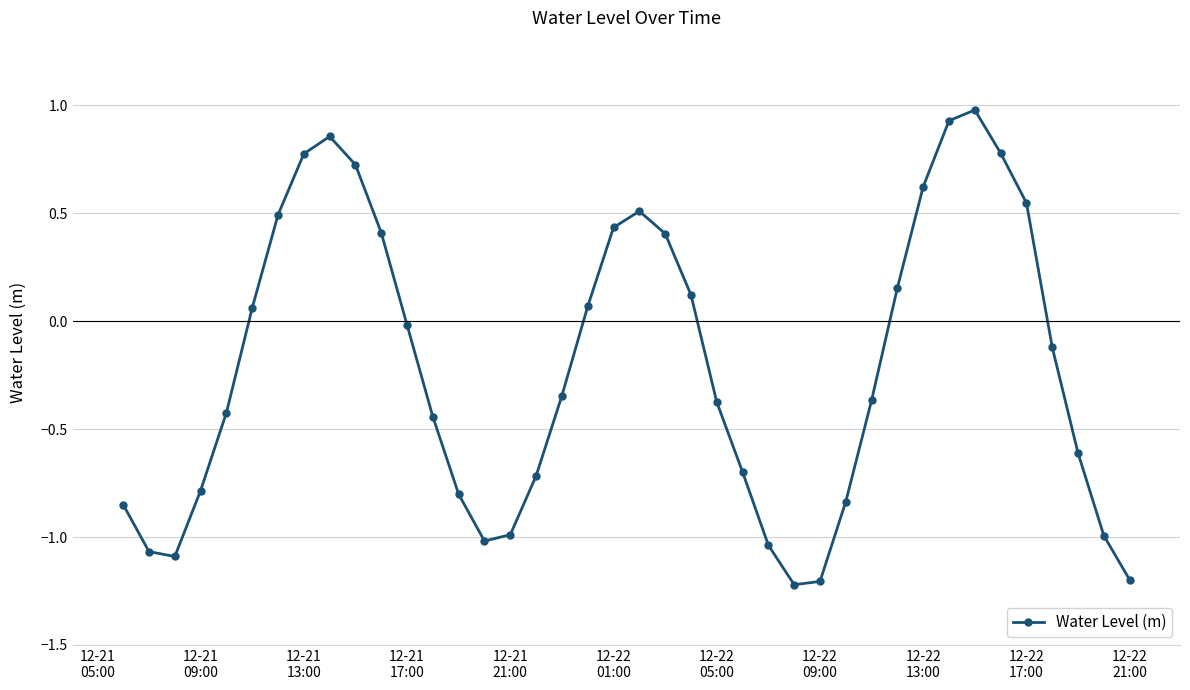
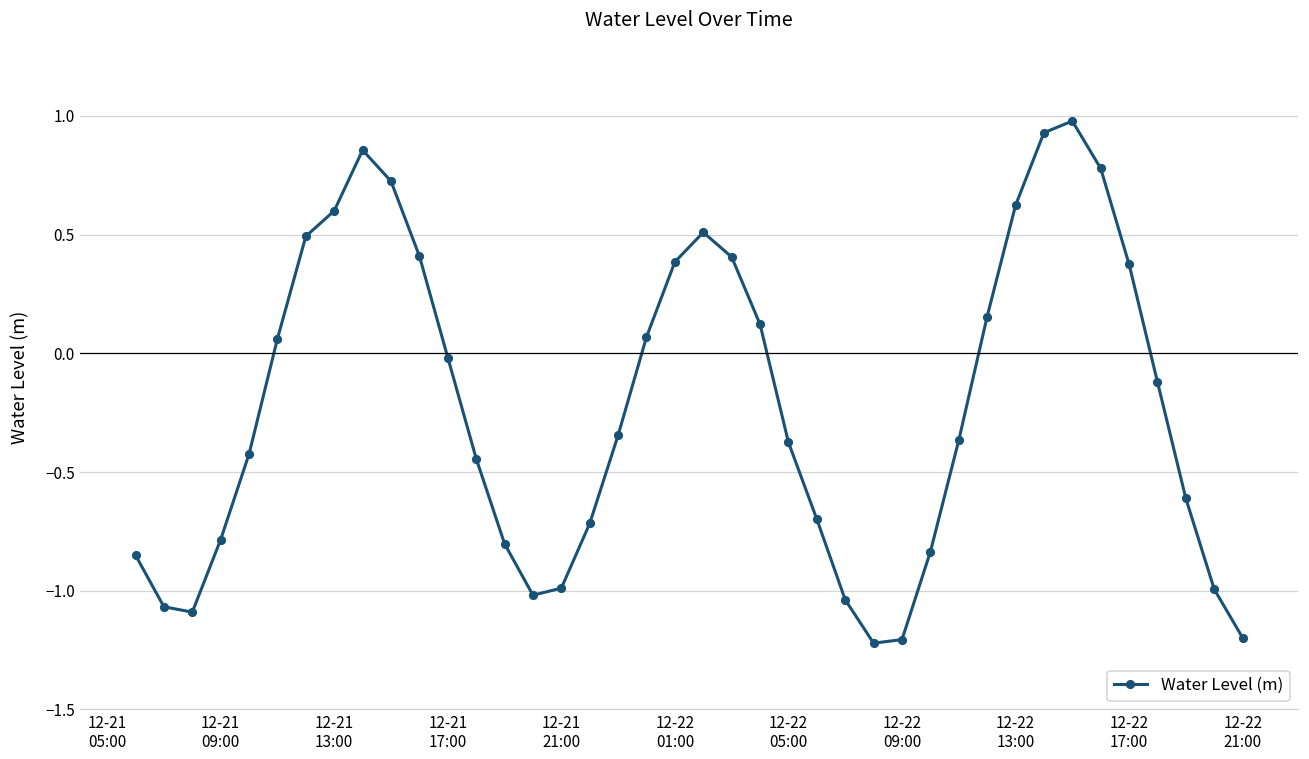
12-21 13:00: 0.78 -> 0.60
12-22 01:00: 0.43 -> 0.39
12-22 17:00: 0.55 -> 0.38
